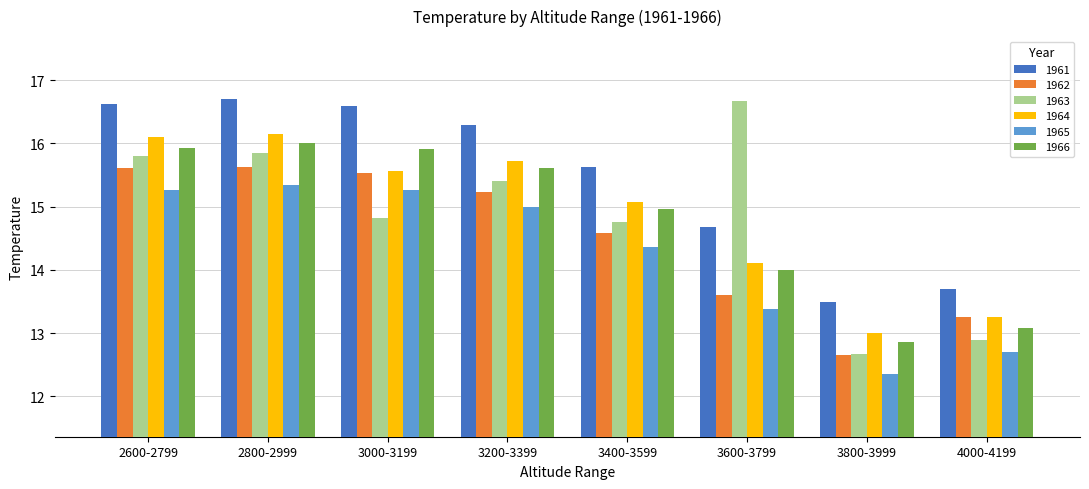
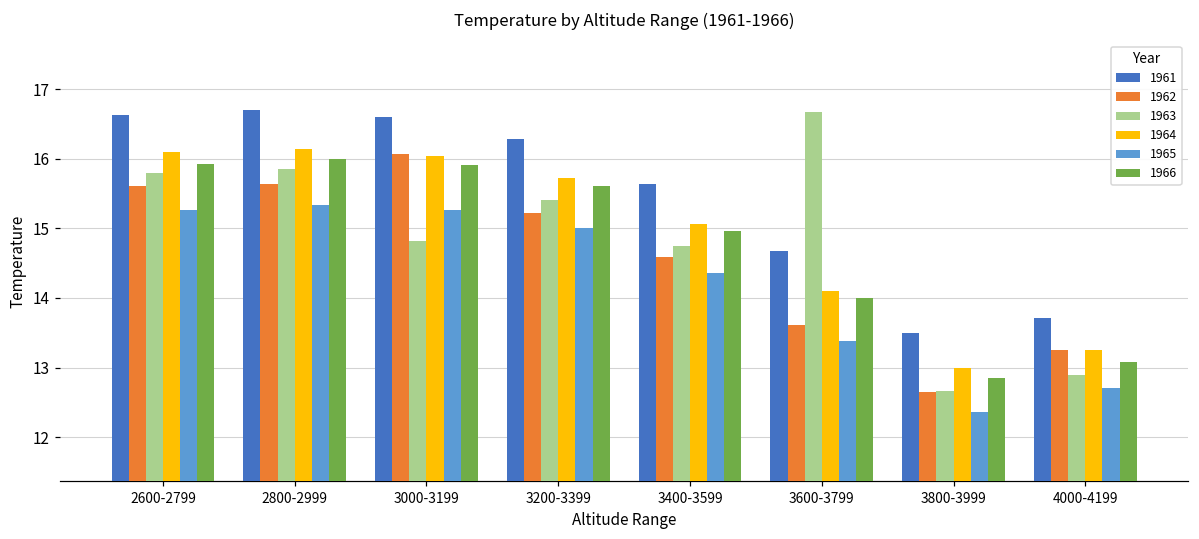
1962, 3000-3199: 15.5 -> 16.1
1964, 3000-3199: 15.6 -> 16.0
